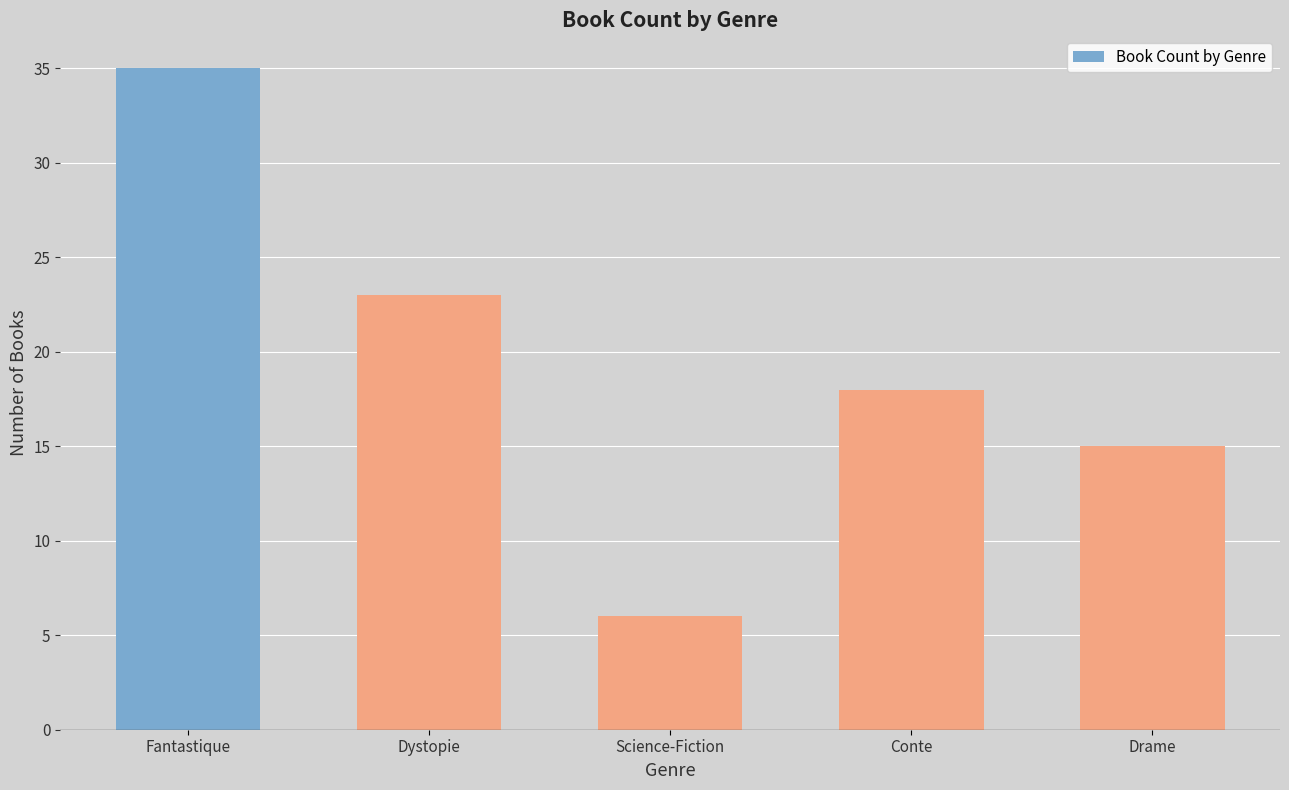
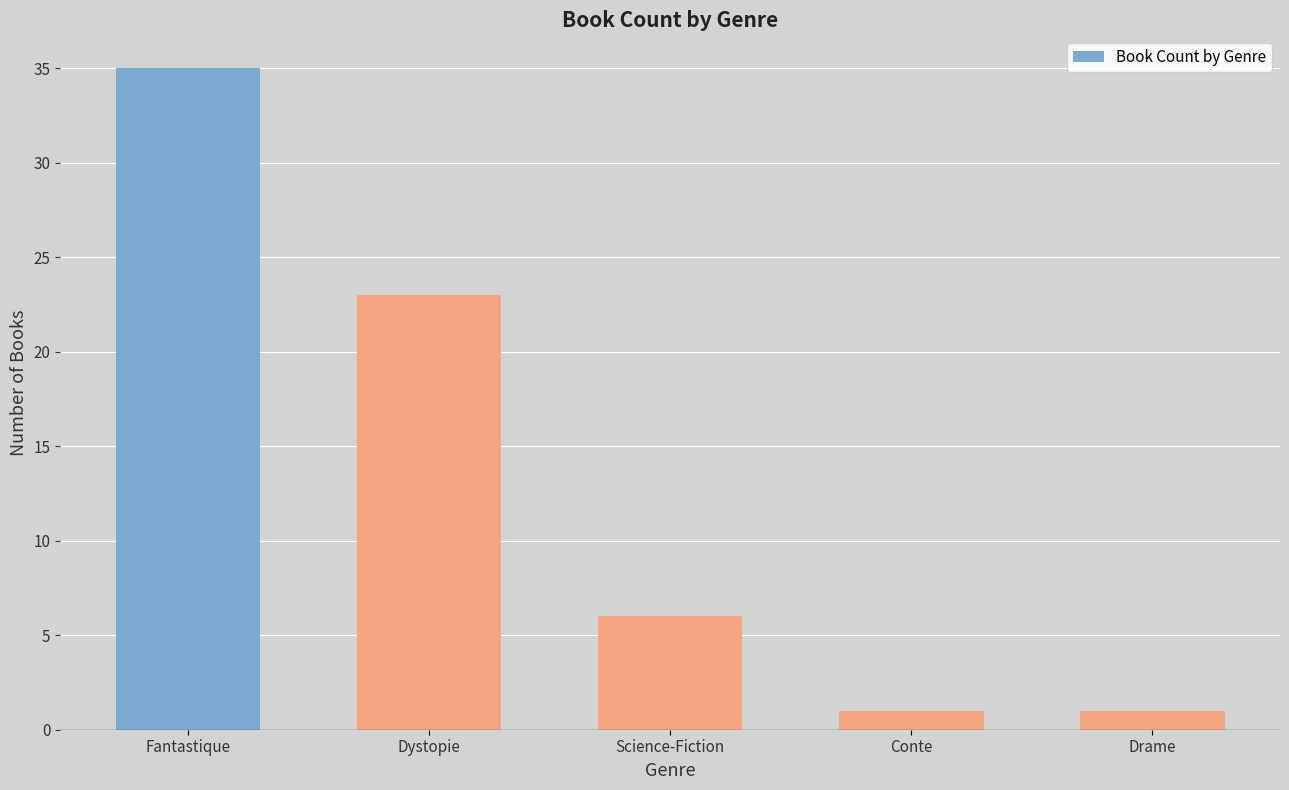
Conte: 18 -> 1
Drame: 15 -> 1
